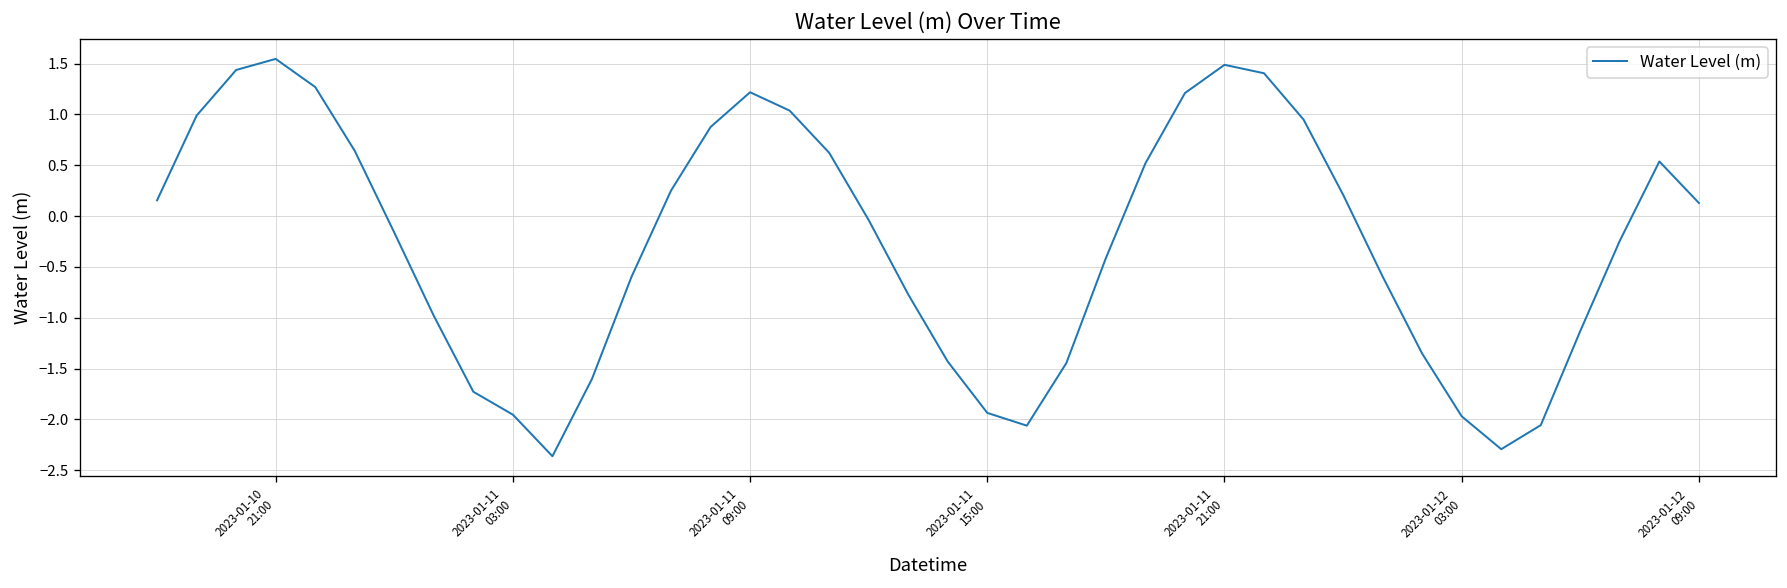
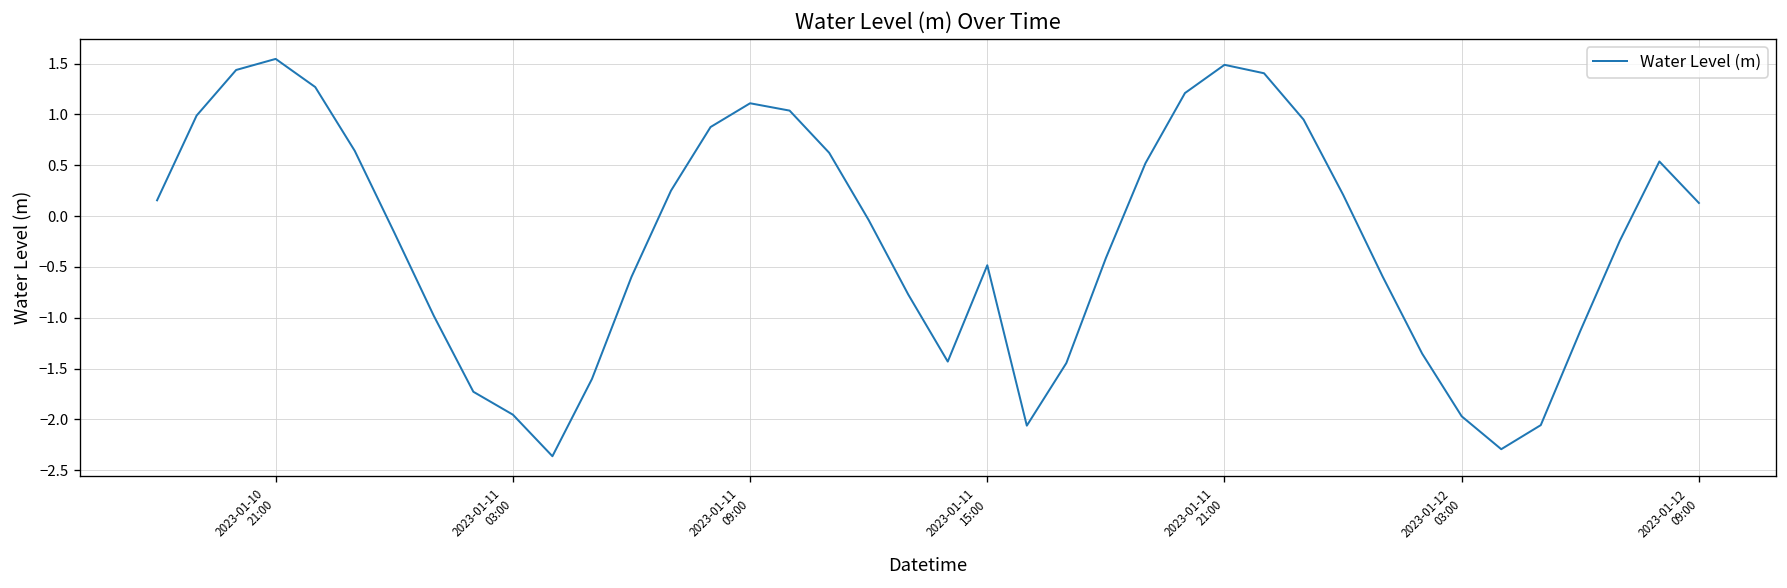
2023-01-11 09:00: 1.2 -> 1.1
2023-01-11 15:00: -1.9 -> -0.5
